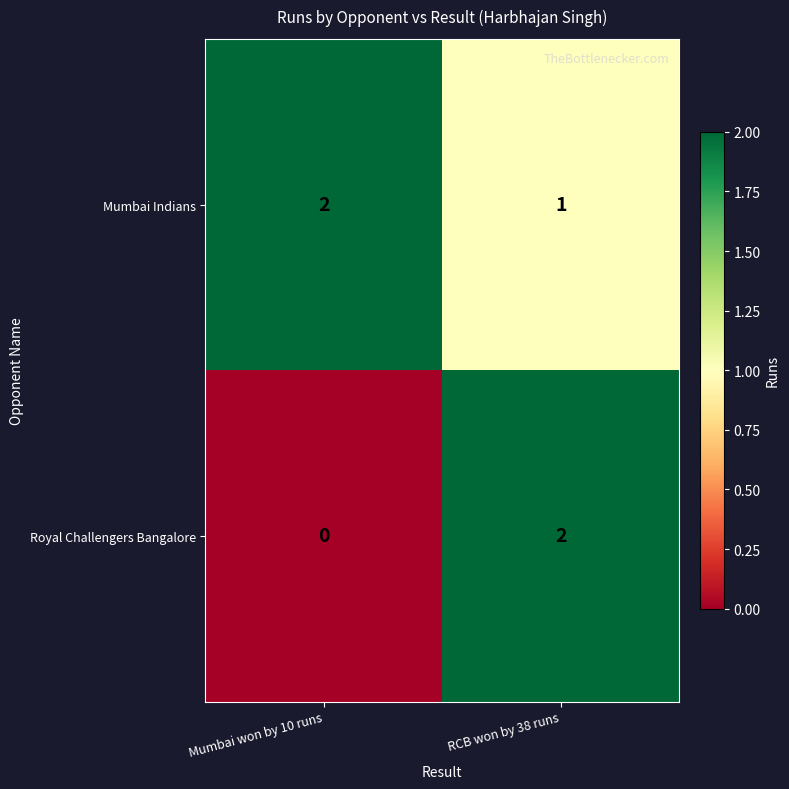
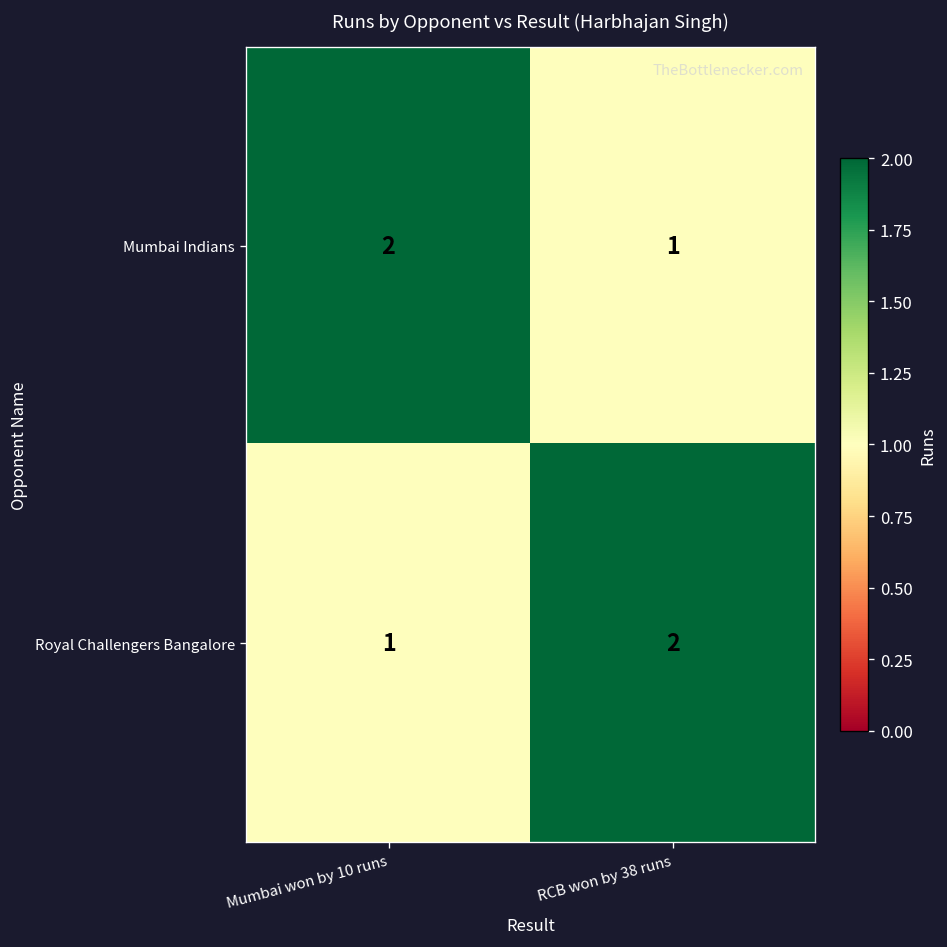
Royal Challengers Bangalore, Mumbai won by 10 runs: 0 -> 1
